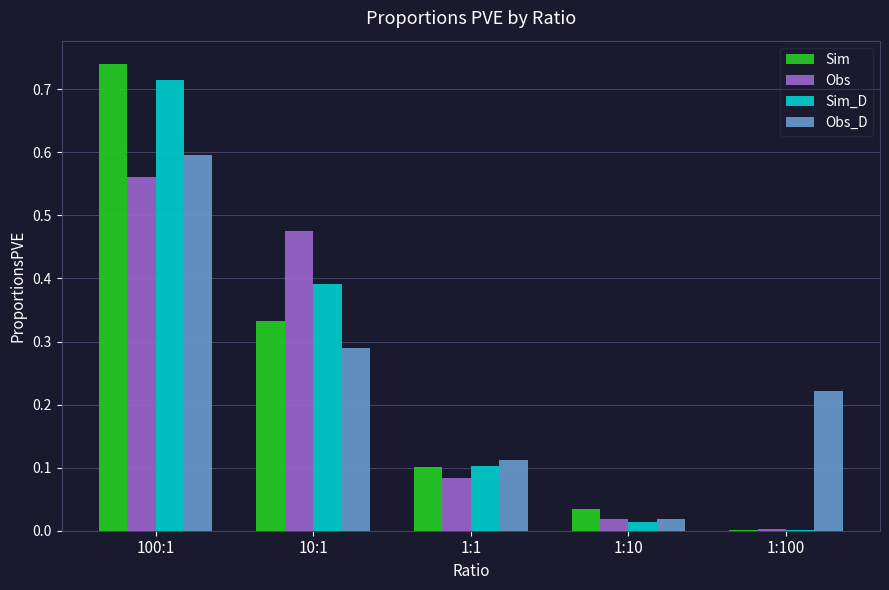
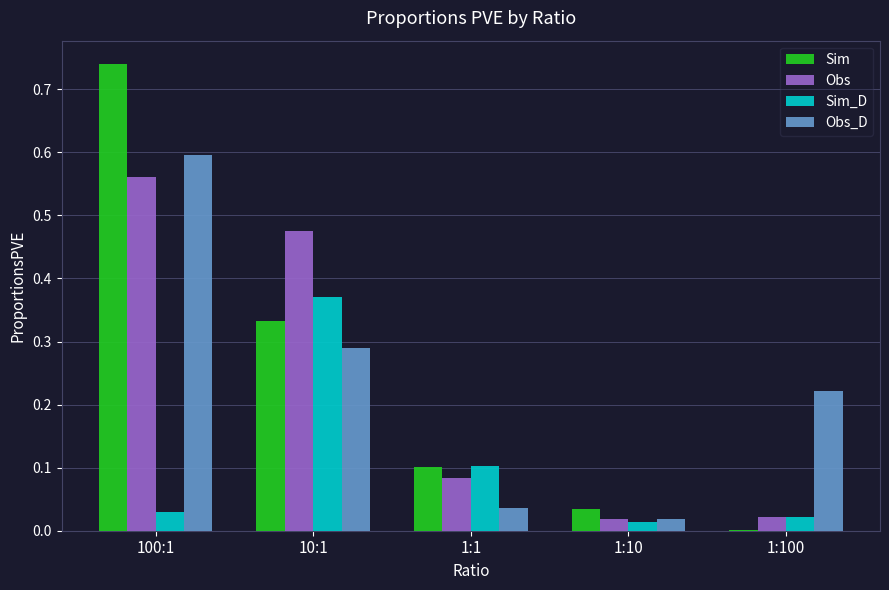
Sim_D, 100:1: 0.71 -> 0.03
Sim_D, 10:1: 0.39 -> 0.37
Obs_D, 1:1: 0.11 -> 0.04
Obs, 1:100: 0.00 -> 0.02
Sim_D, 1:100: 0.00 -> 0.02
